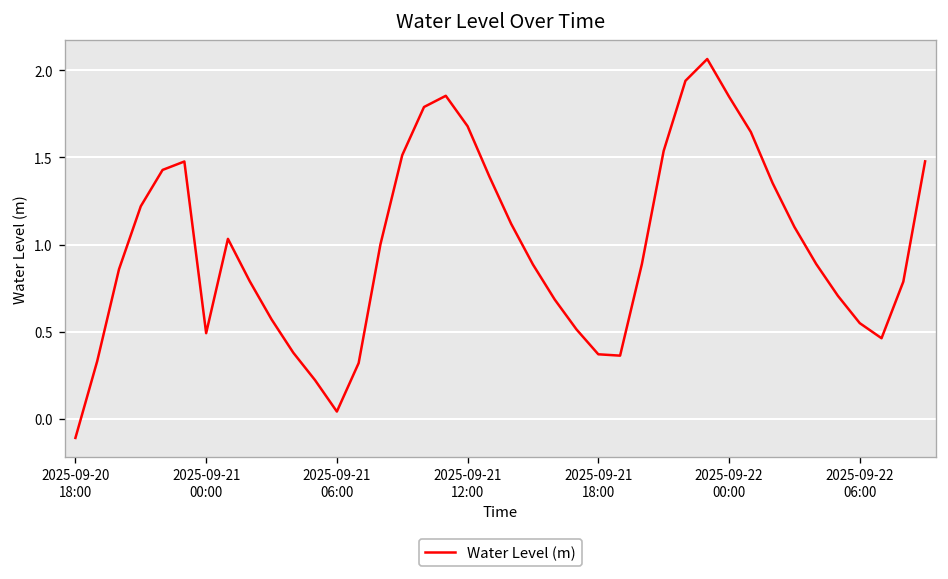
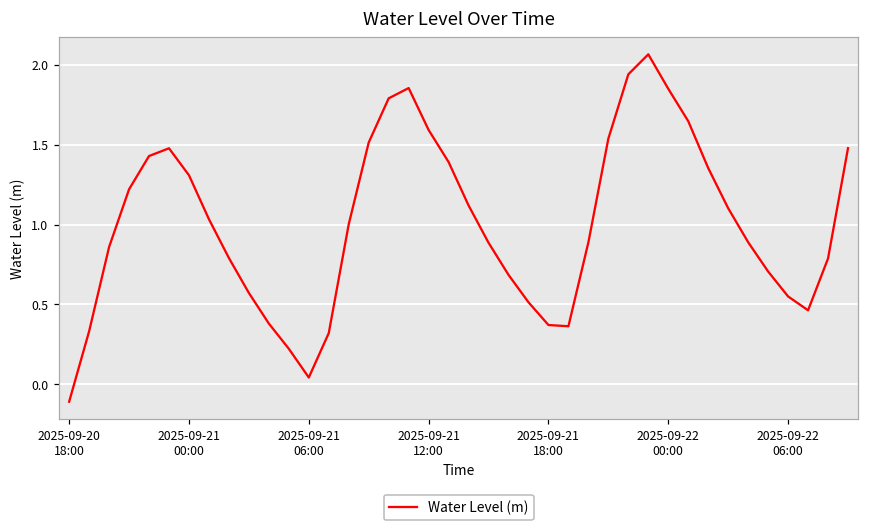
2025-09-21 00:00: 0.49 -> 1.31
2025-09-21 12:00: 1.68 -> 1.59
